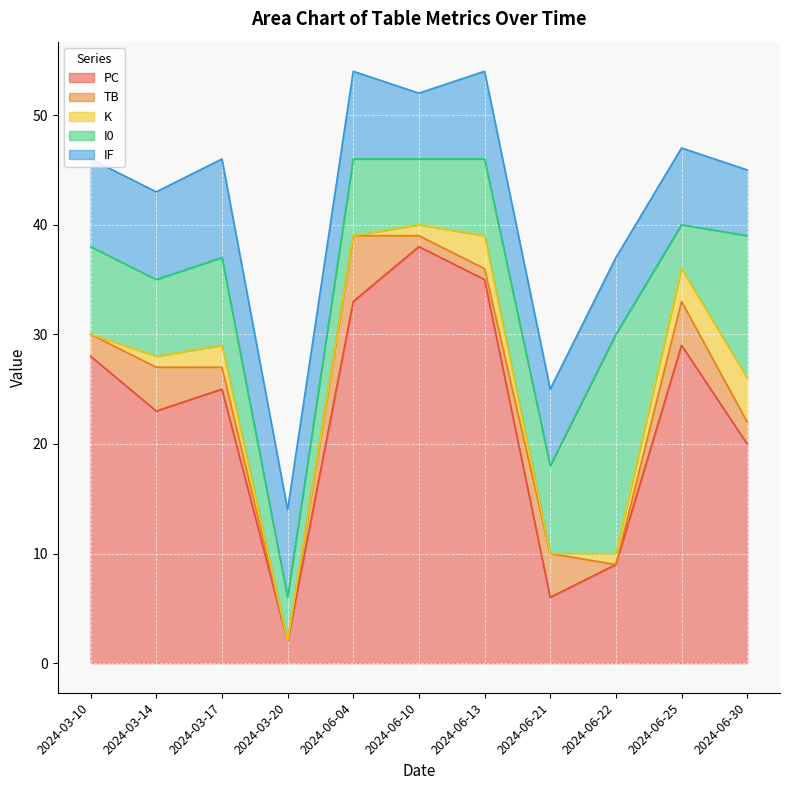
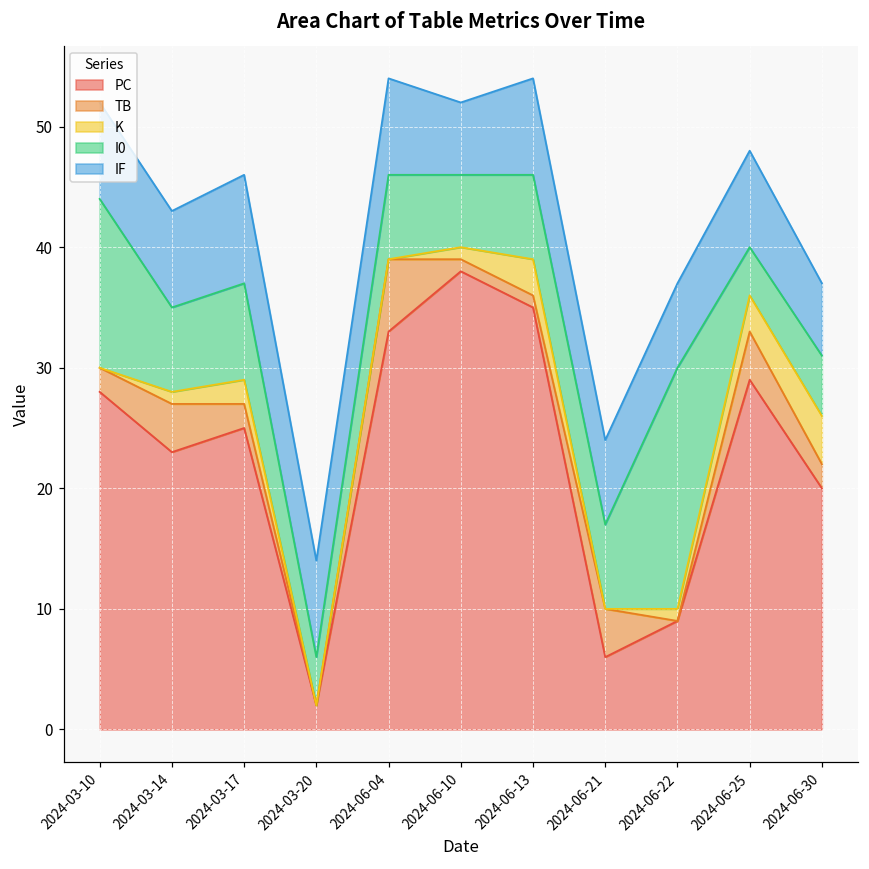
I0, 2024-03-10: 8 -> 14
I0, 2024-06-21: 8 -> 7
IF, 2024-06-25: 7 -> 8
I0, 2024-06-30: 13 -> 5
